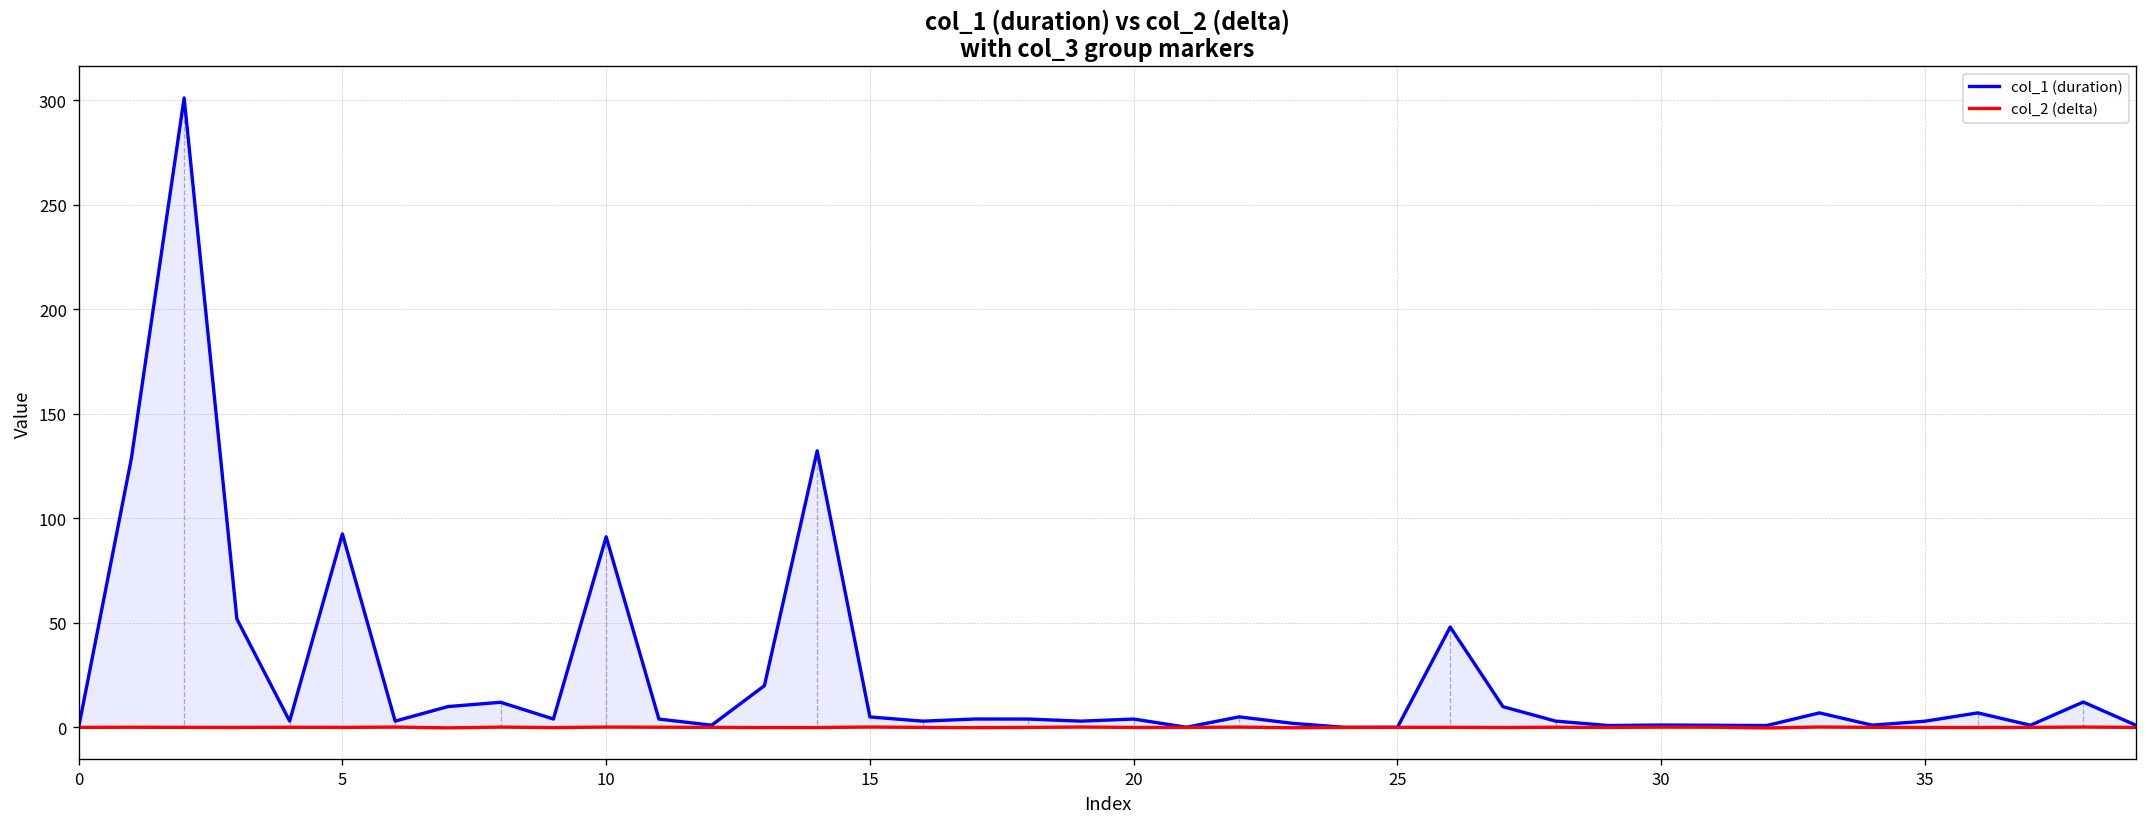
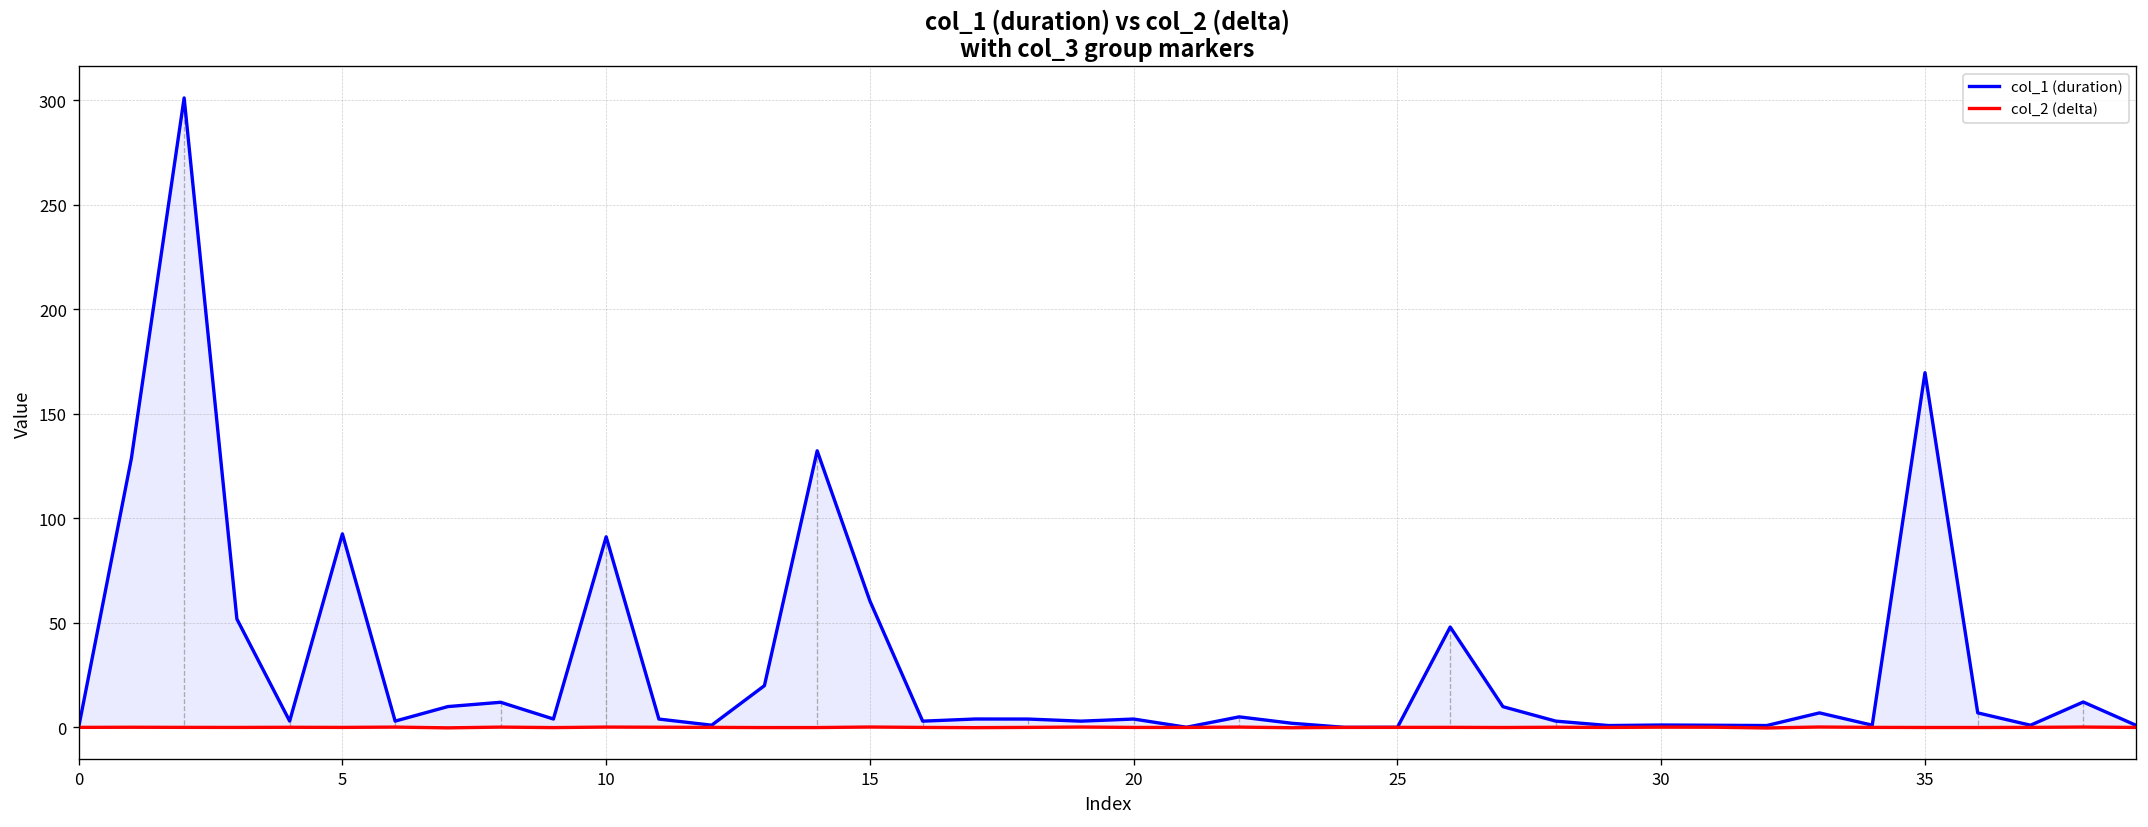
col_1 (duration), 15: 5 -> 60
col_1 (duration), 35: 3 -> 170
